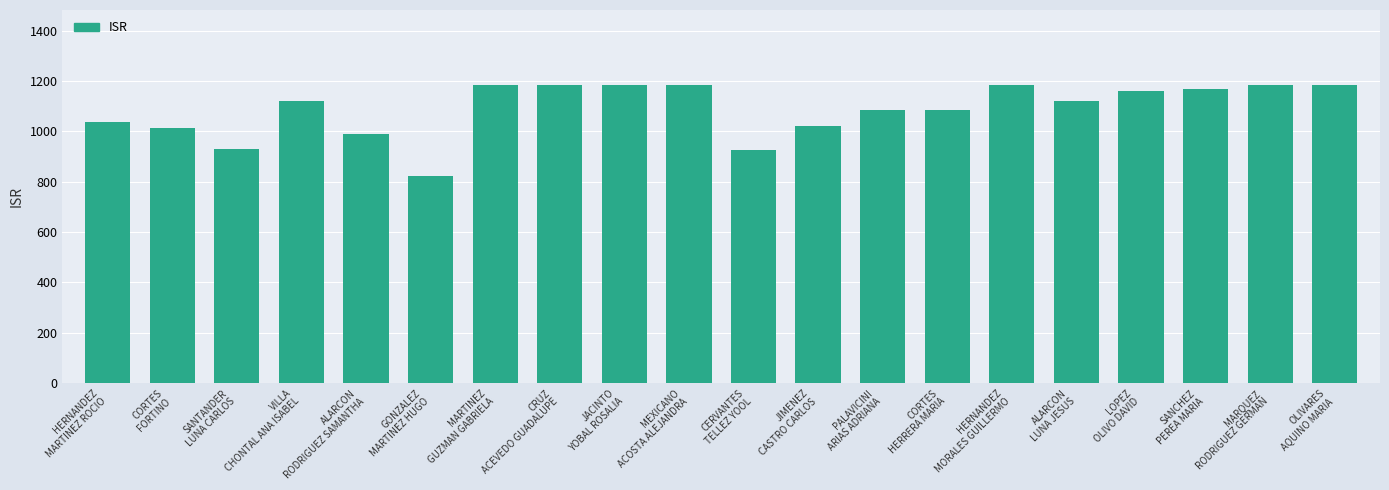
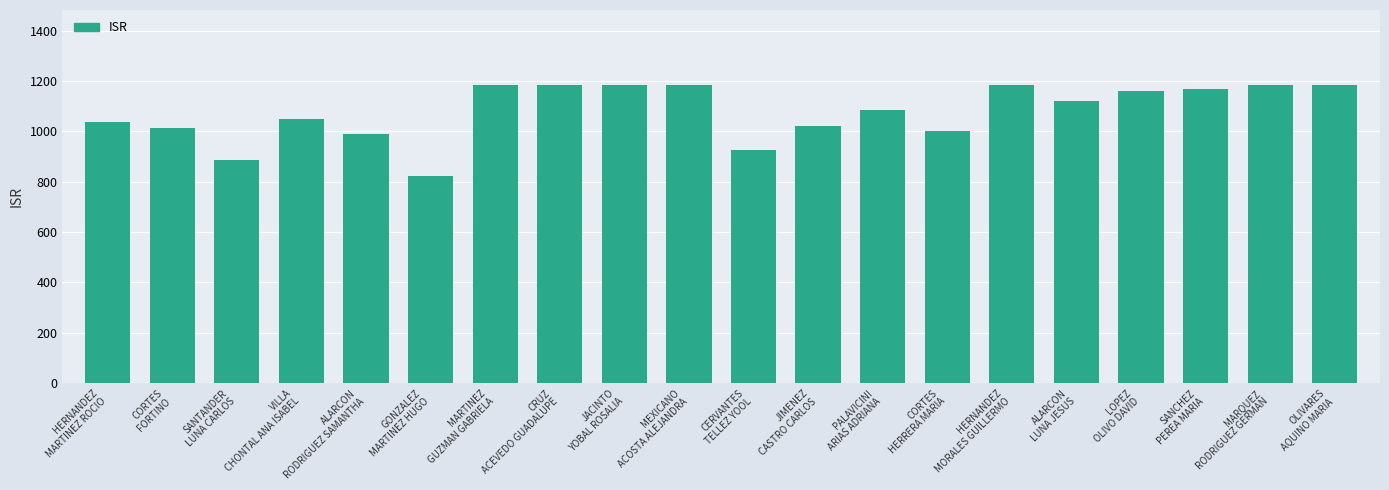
SANTANDER LUNA CARLOS: 930 -> 880
VILLA CHONTAL ANA ISABEL: 1120 -> 1050
CORTES HERRERA MARIA: 1090 -> 1000
